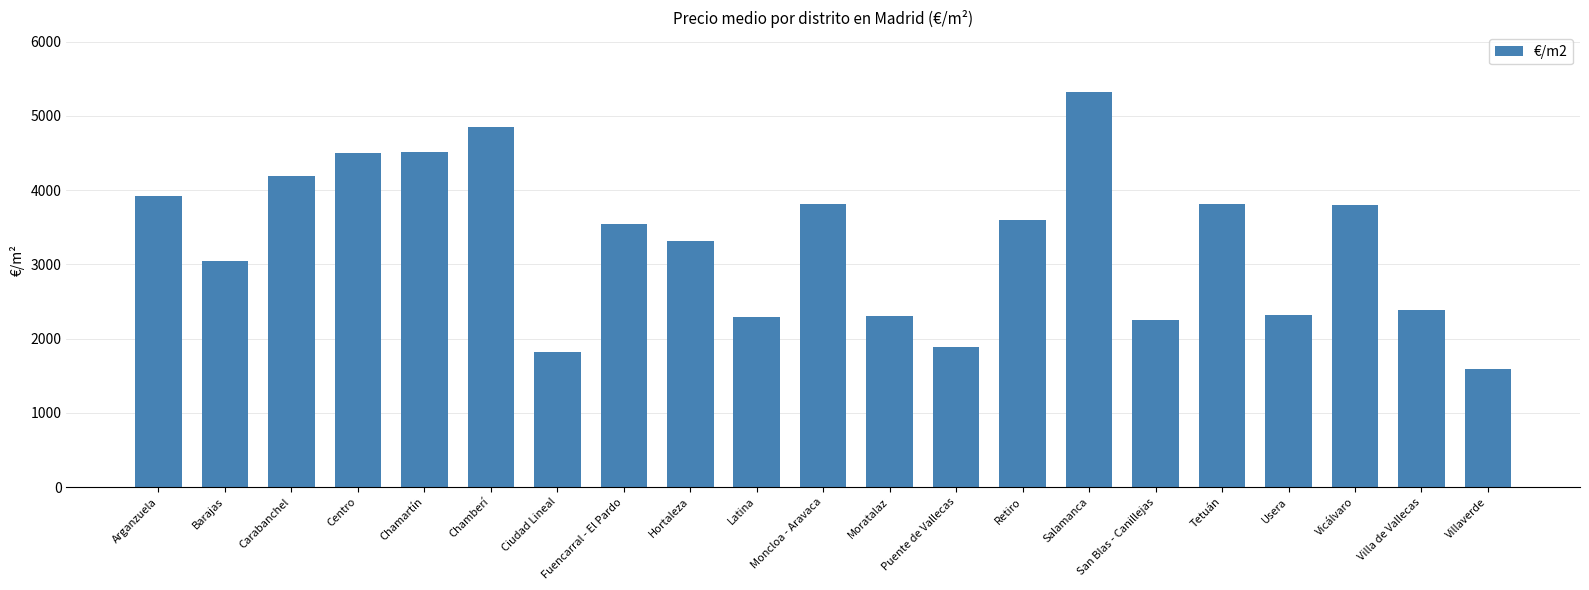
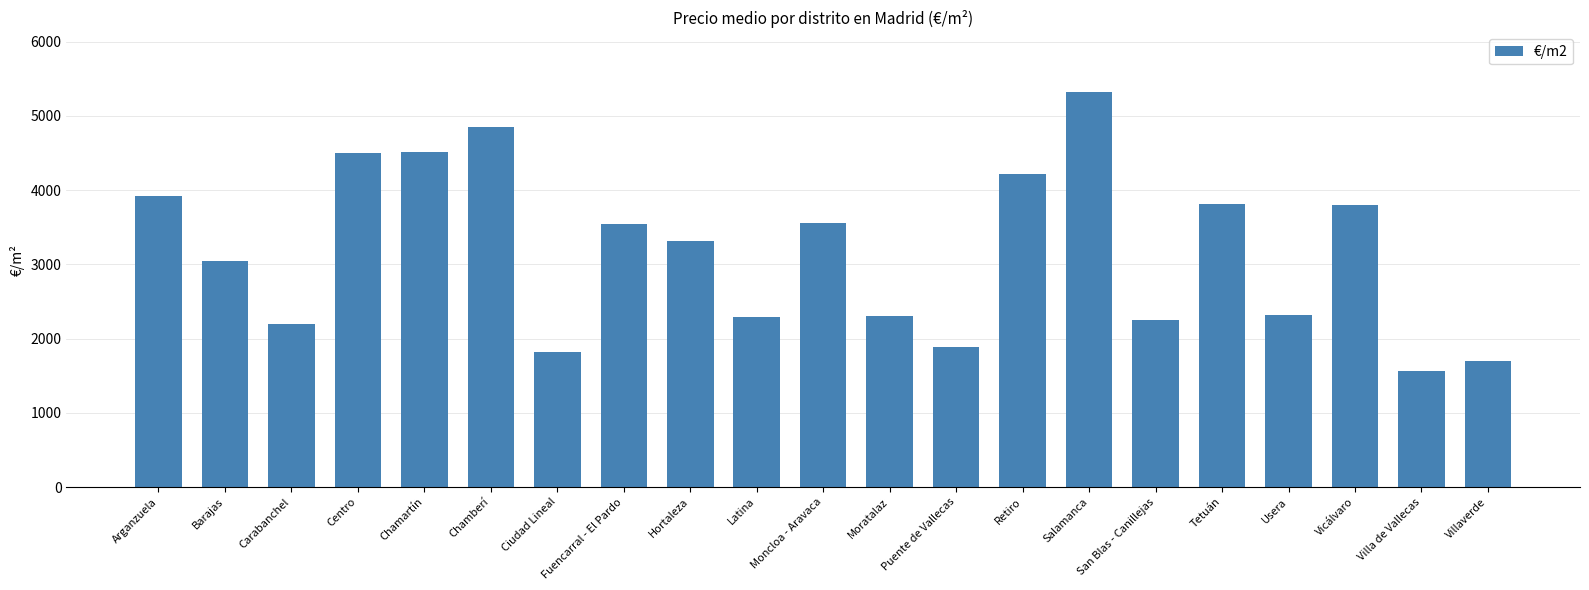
Carabanchel: 4200 -> 2200
Moncloa - Aravaca: 3800 -> 3600
Retiro: 3600 -> 4200
Villa de Vallecas: 2400 -> 1600
Villaverde: 1600 -> 1700
